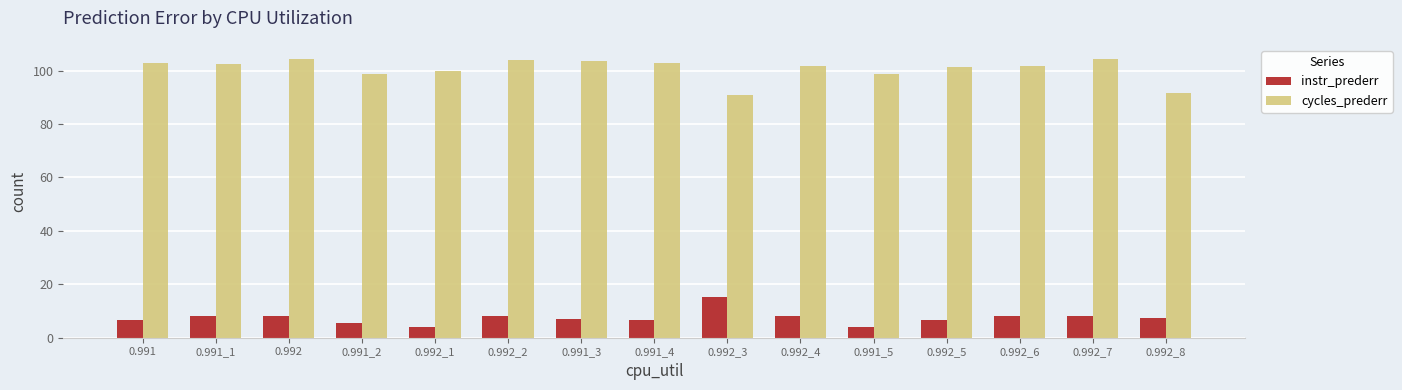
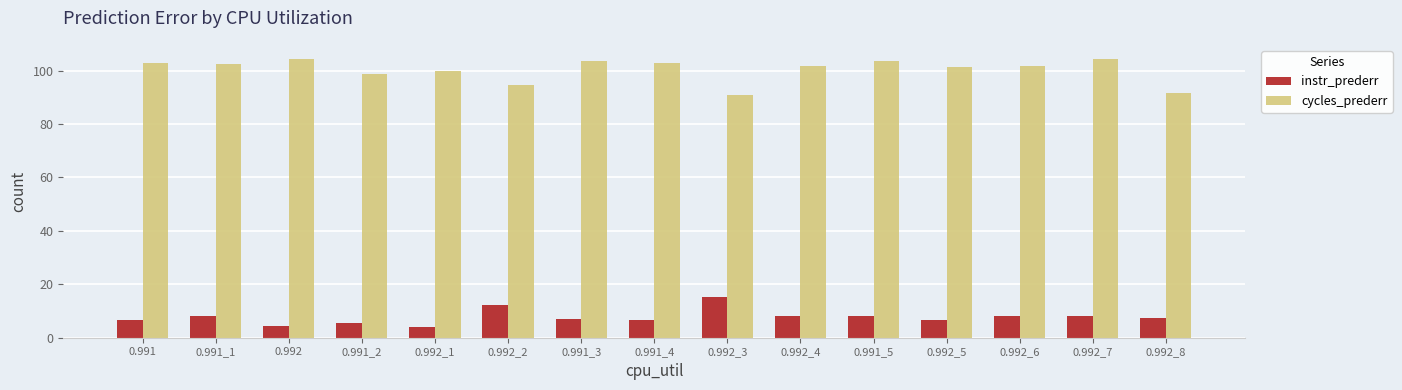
instr_prederr, 0.992: 8 -> 4
instr_prederr, 0.992_2: 8 -> 12
cycles_prederr, 0.992_2: 104 -> 95
instr_prederr, 0.991_5: 4 -> 8
cycles_prederr, 0.991_5: 99 -> 104
